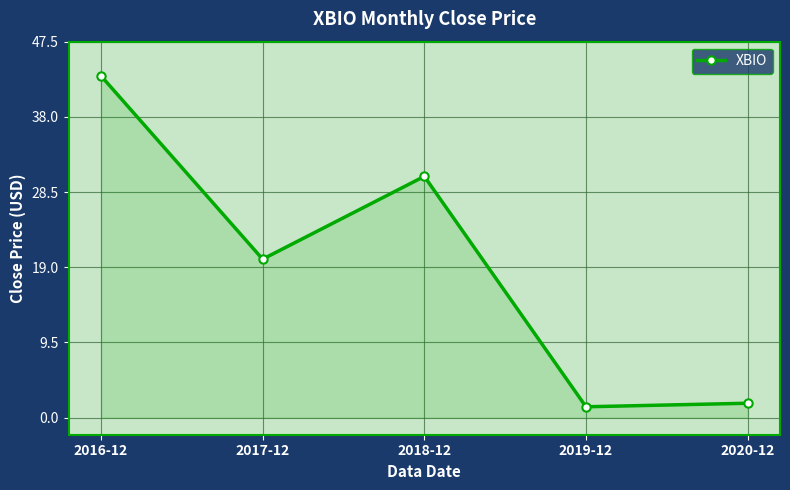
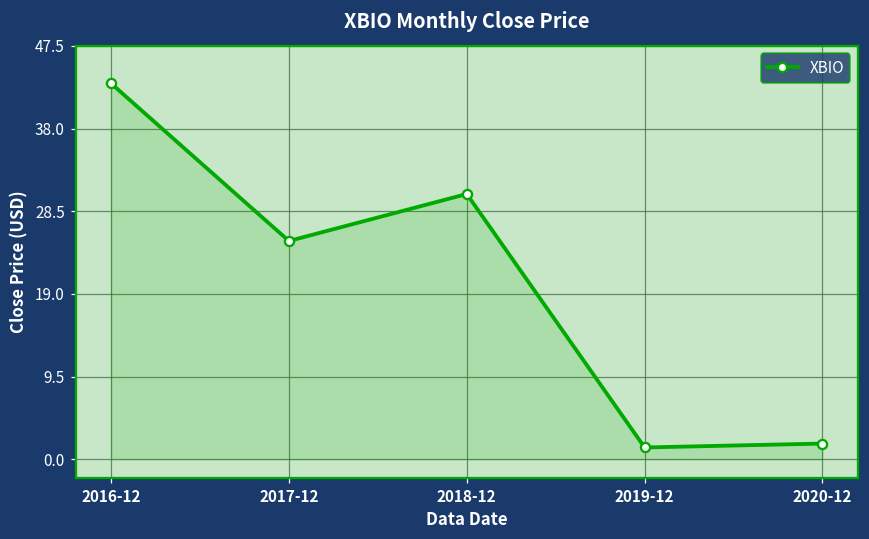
2017-12: 20 -> 25
